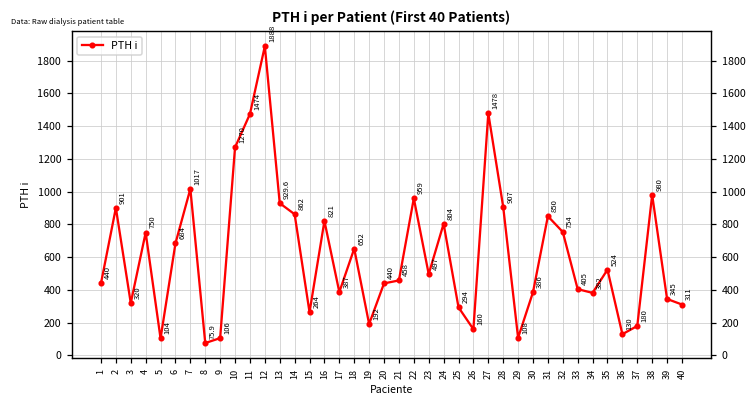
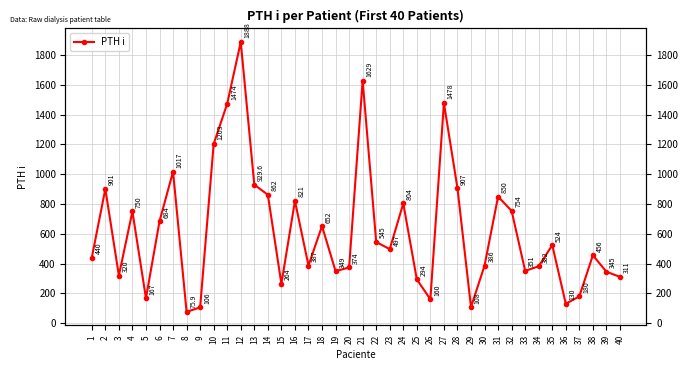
5: 104 -> 167
10: 1270 -> 1203
19: 192 -> 349
20: 440 -> 374
21: 458 -> 1629
22: 959 -> 545
33: 405 -> 351
38: 980 -> 456
